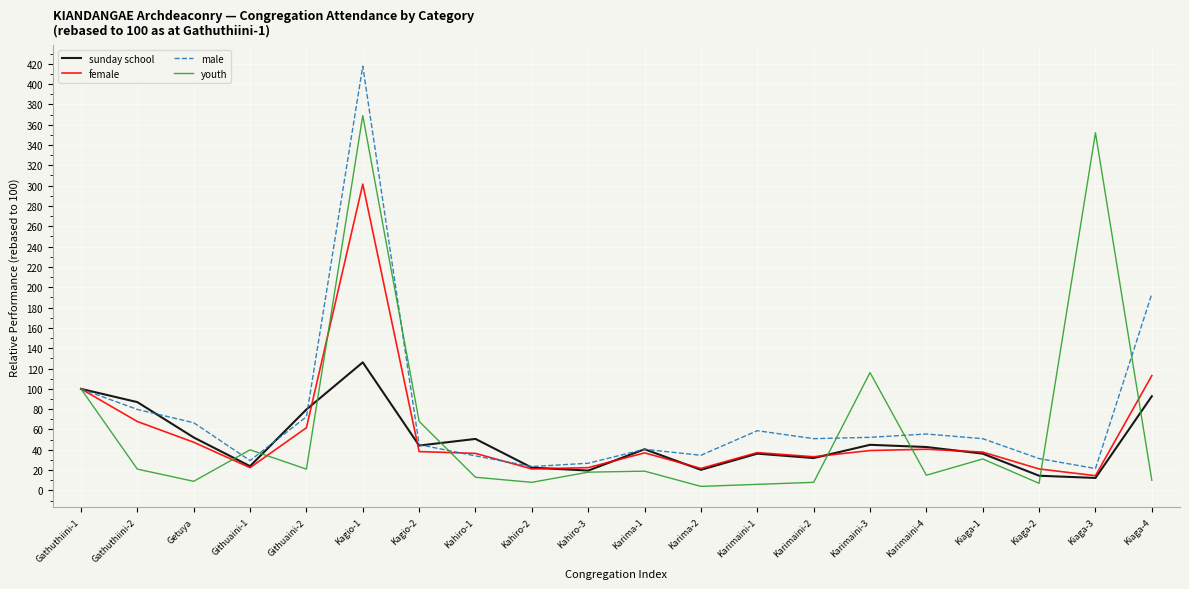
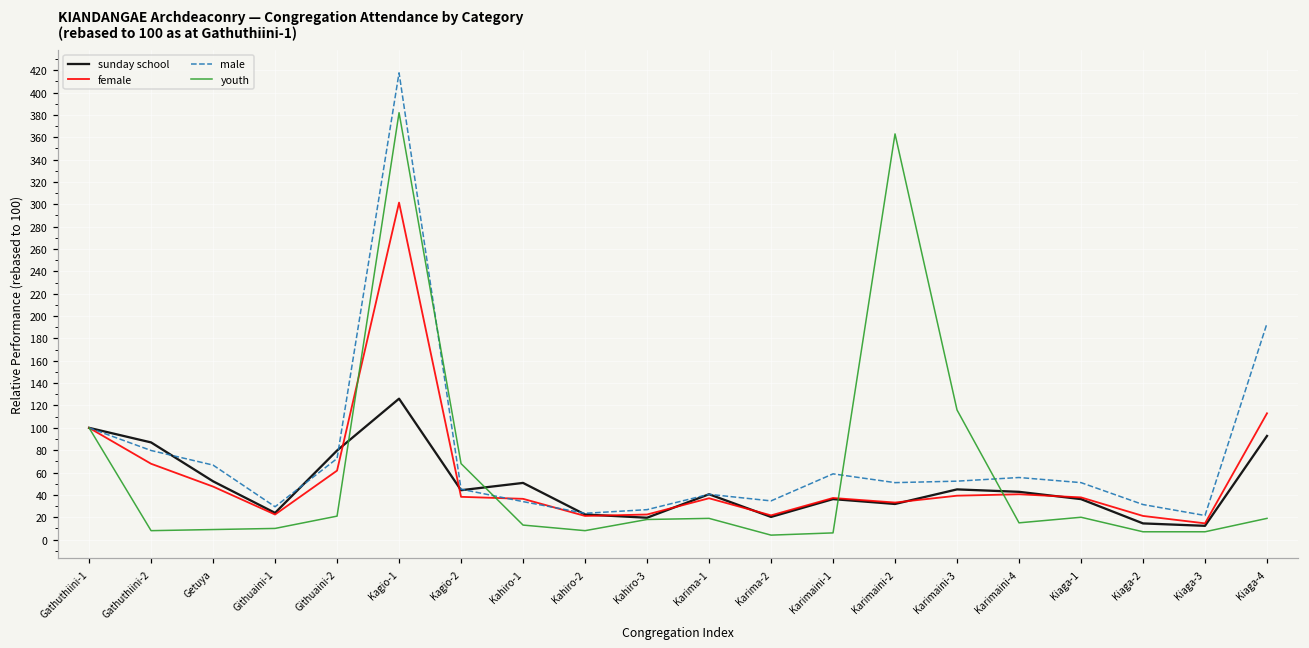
youth, Gathuthiini-2: 21 -> 8
youth, Githuaini-1: 40 -> 10
youth, Kagio-1: 369 -> 382
youth, Karimaini-2: 8 -> 363
youth, Kiaga-1: 31 -> 20
youth, Kiaga-3: 352 -> 7
youth, Kiaga-4: 10 -> 19
